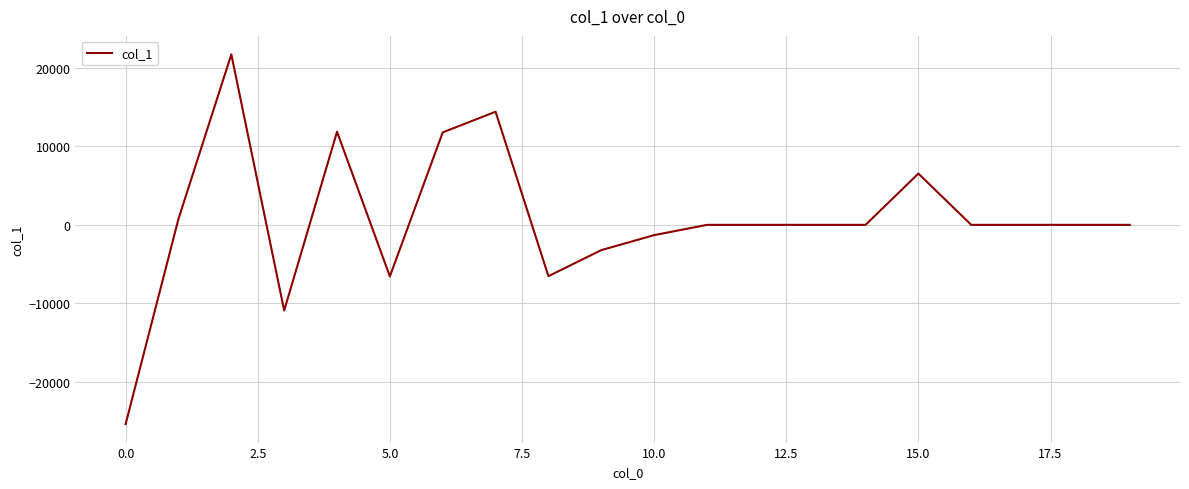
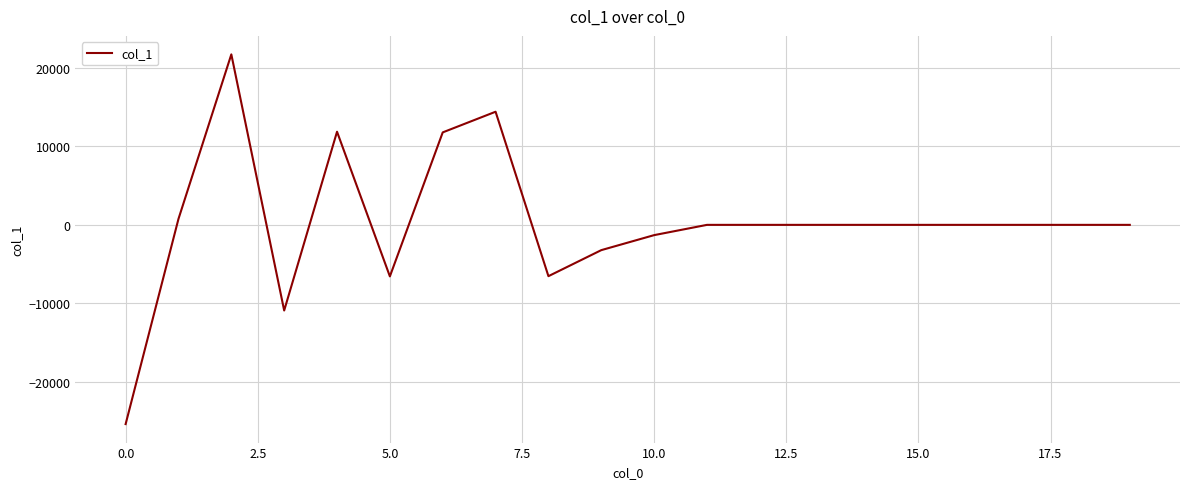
15.0: 7000 -> 0
